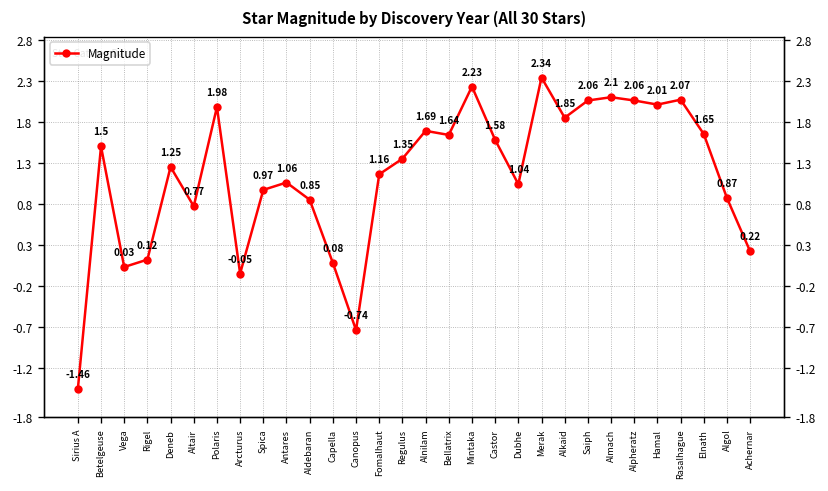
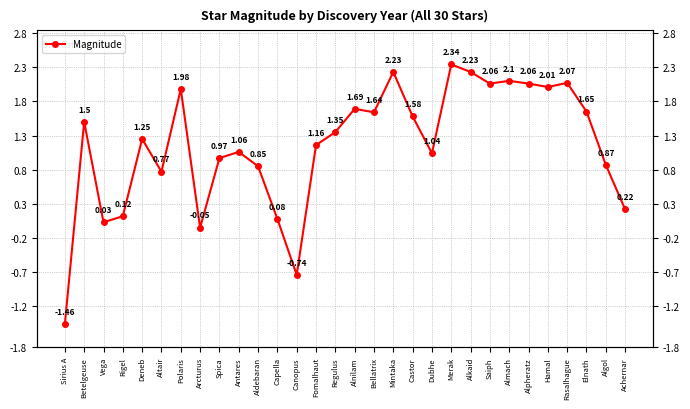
Alkaid: 1.85 -> 2.23
